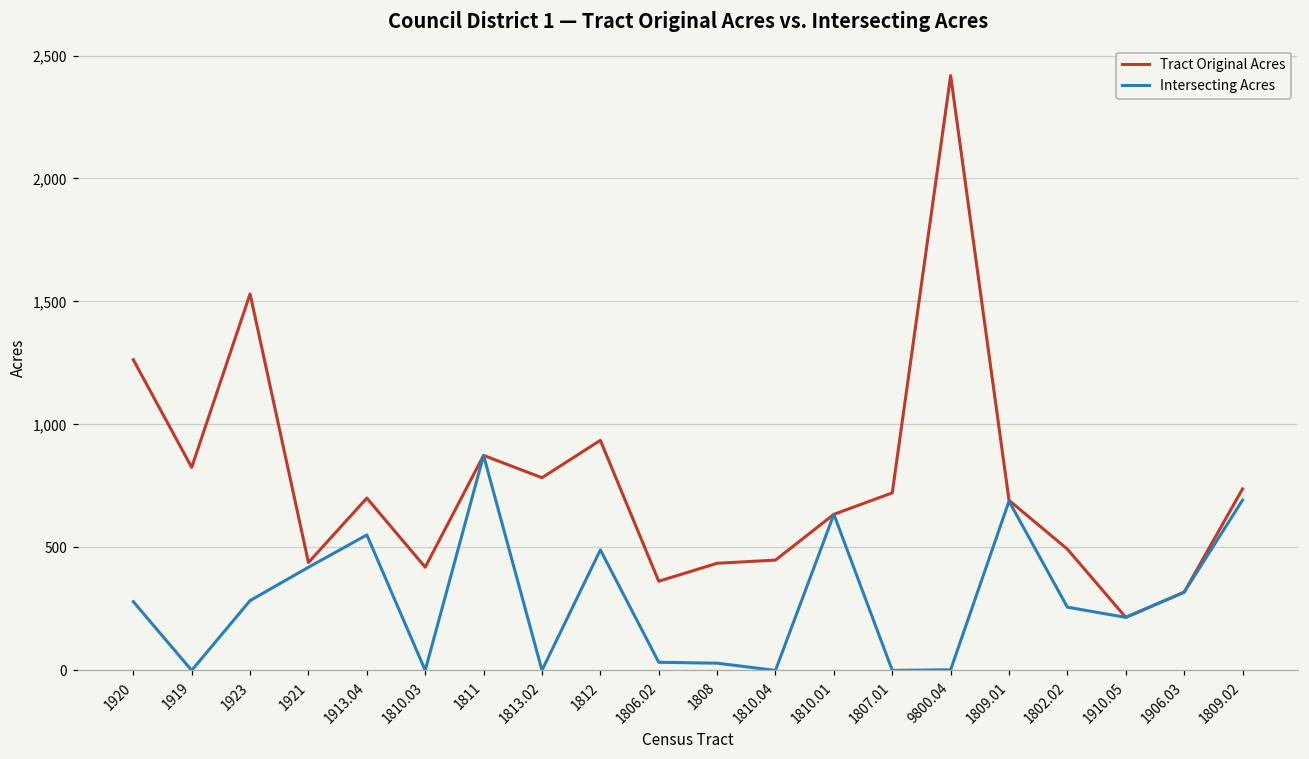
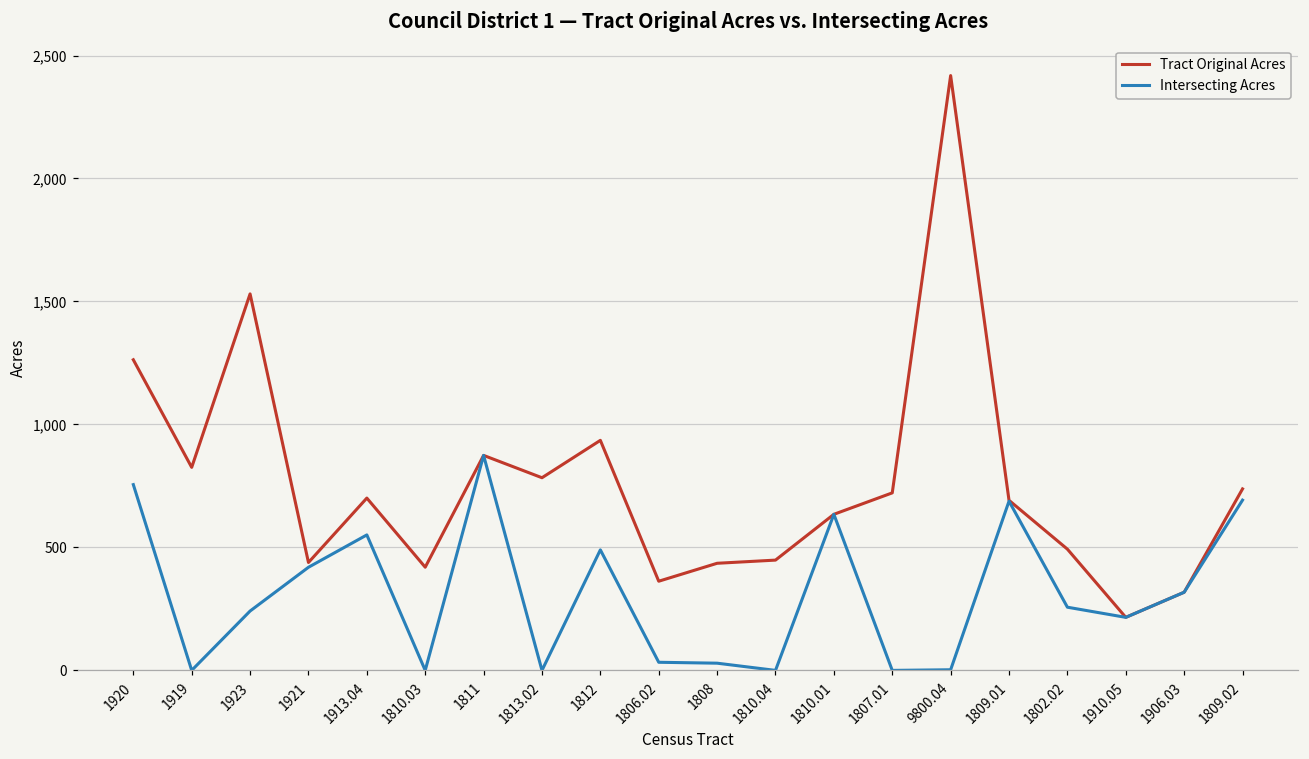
Intersecting Acres, 1920: 280 -> 760
Intersecting Acres, 1923: 280 -> 240
